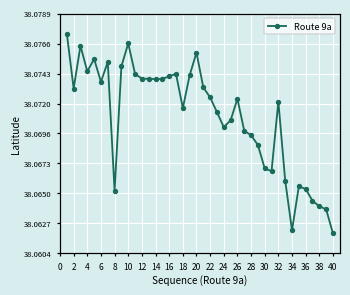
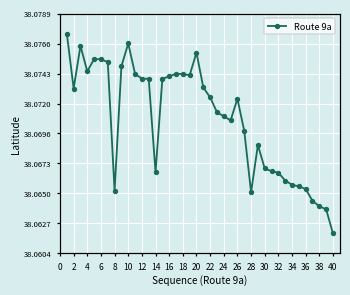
6: 38.0736 -> 38.0754
14: 38.0738 -> 38.0667
18: 38.0716 -> 38.0742
24: 38.0701 -> 38.0710
28: 38.0695 -> 38.0651
32: 38.0721 -> 38.0666
34: 38.0622 -> 38.0657
